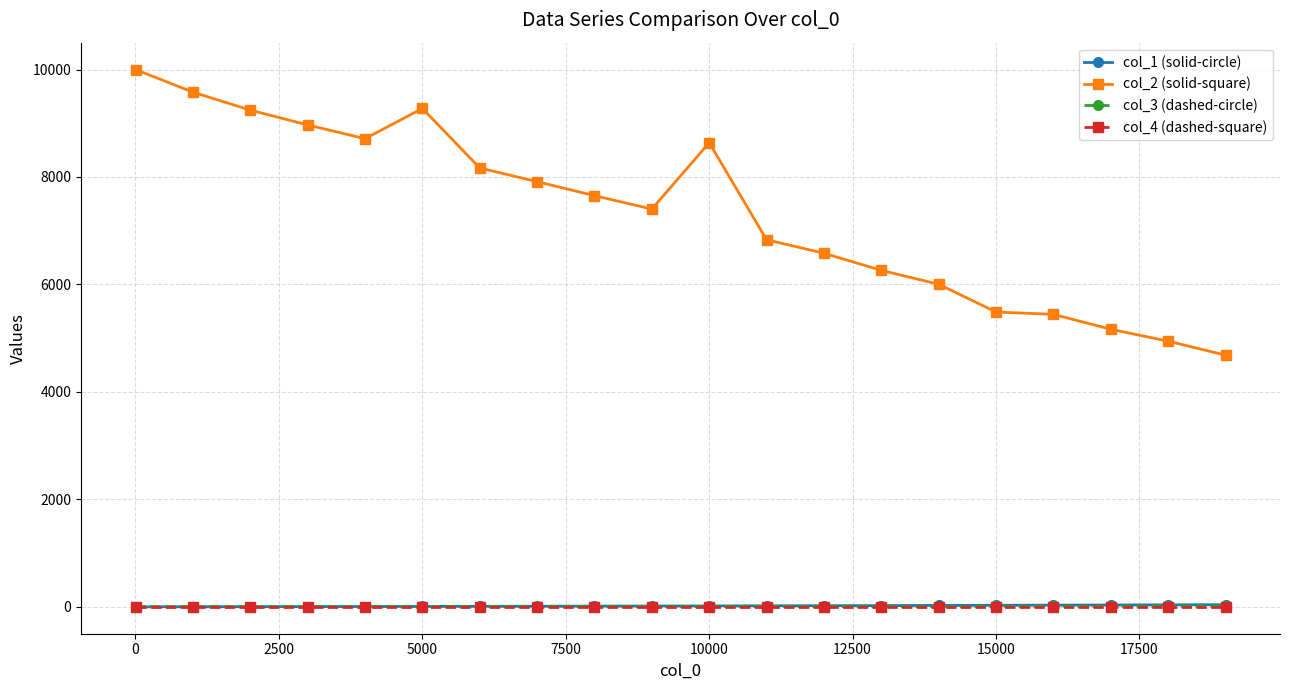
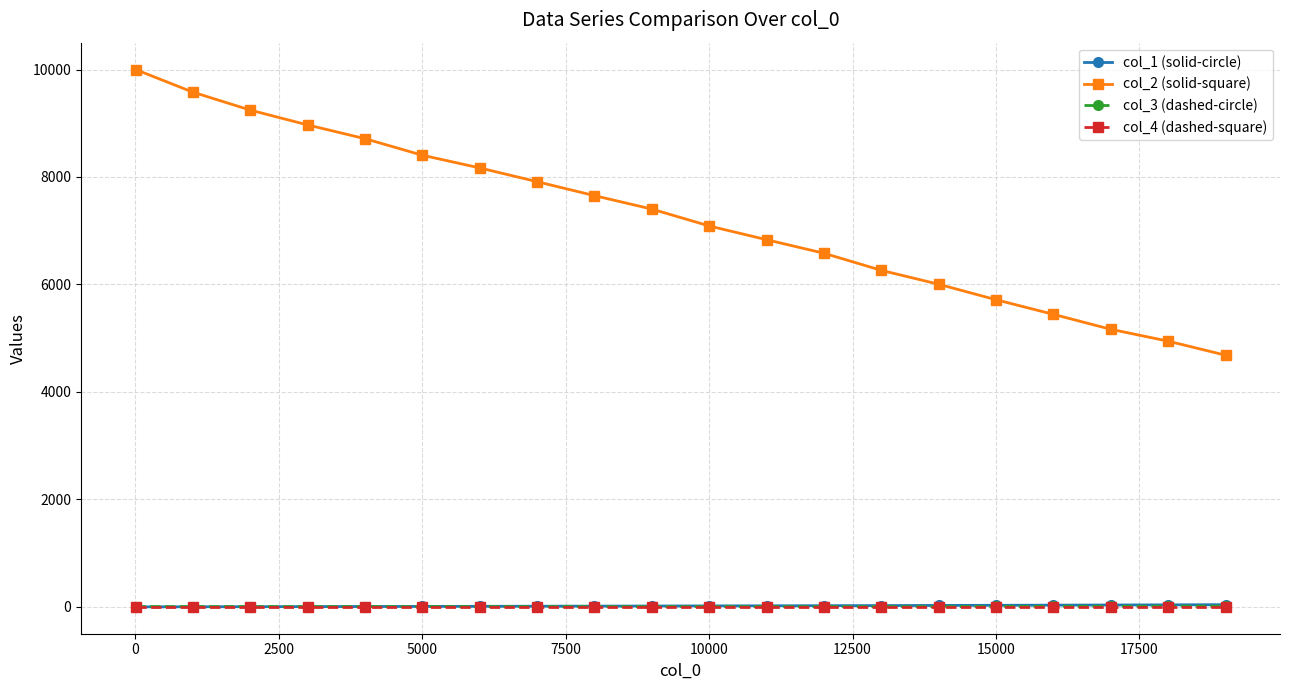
col_2 (solid-square), 5000: 9300 -> 8400
col_2 (solid-square), 10000: 8600 -> 7100
col_2 (solid-square), 15000: 5500 -> 5700
